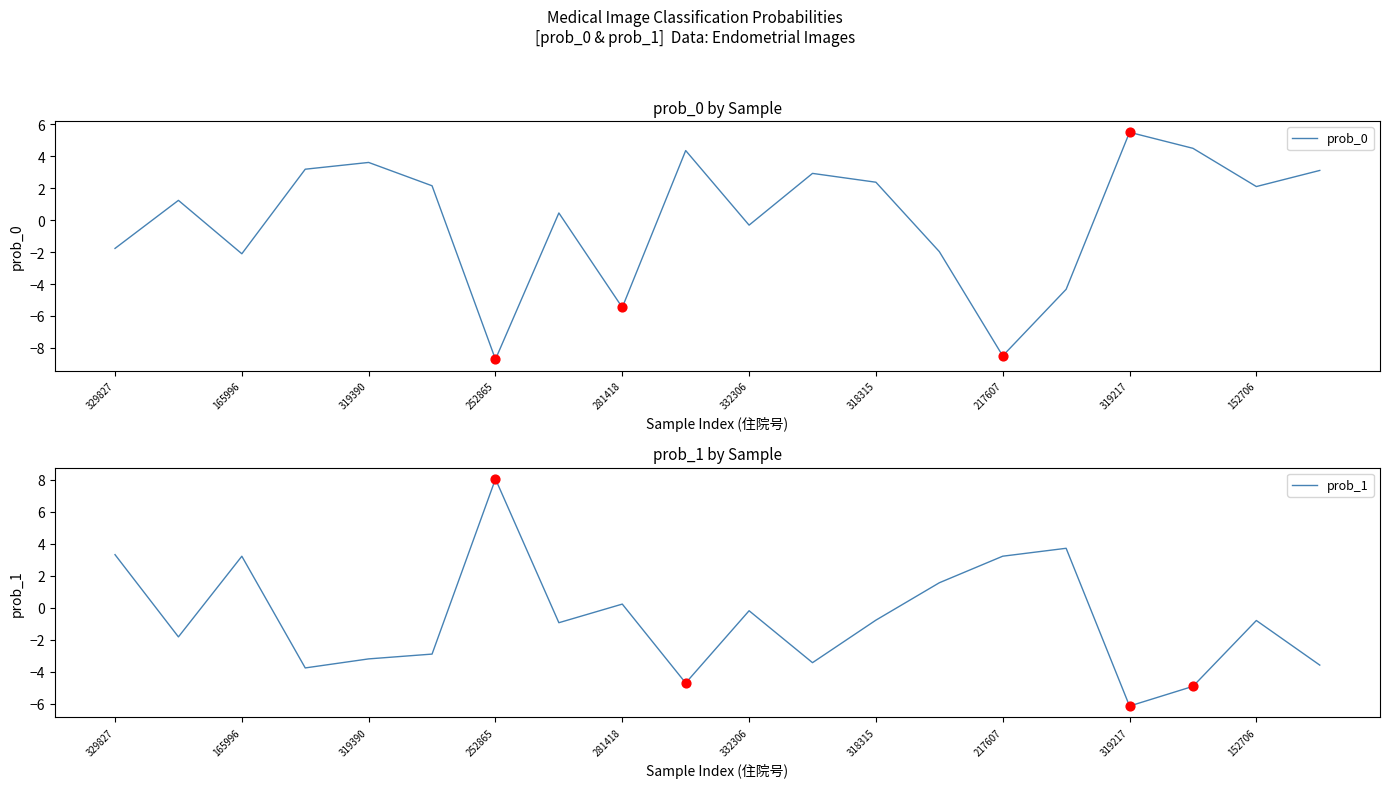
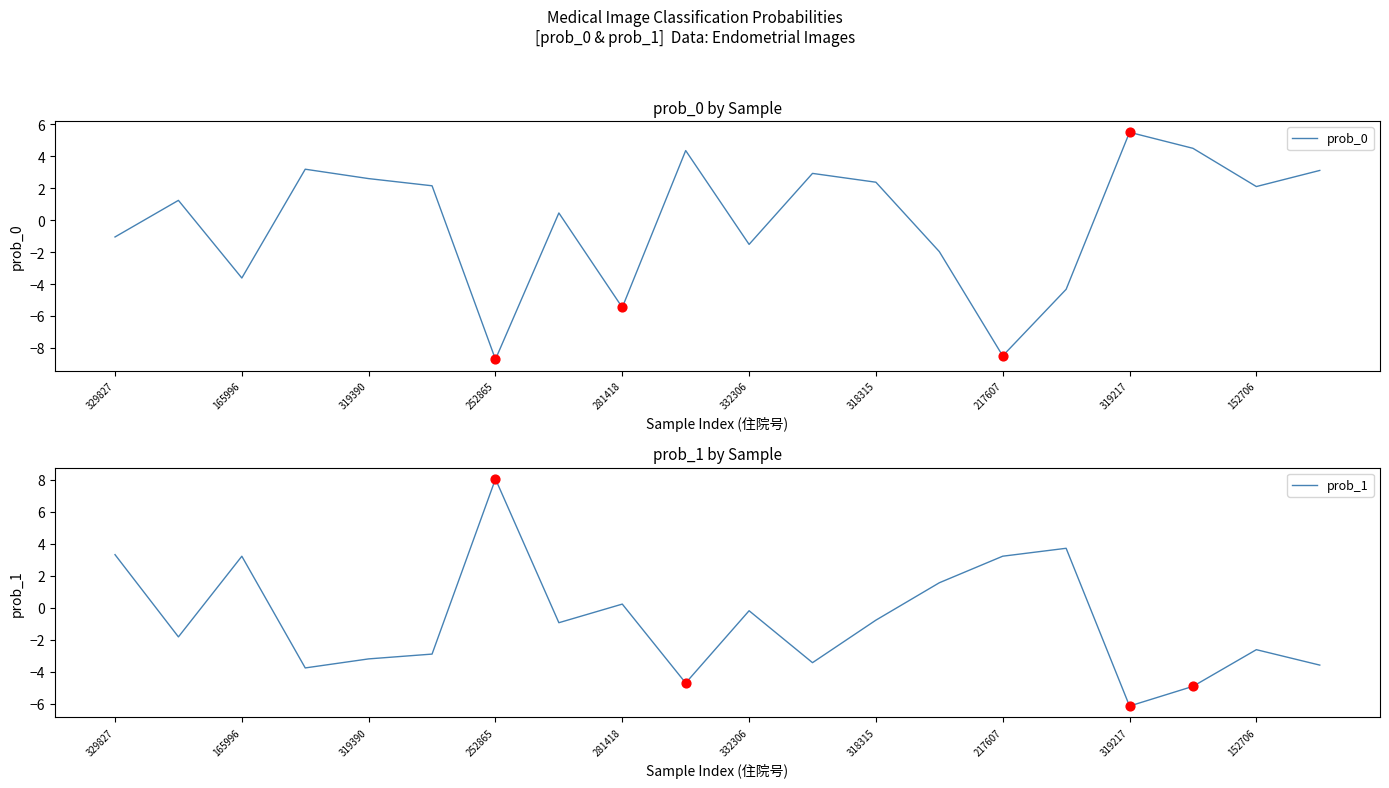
prob_0 by Sample, prob_0, 329827: -1.8 -> -1.0
prob_0 by Sample, prob_0, 165996: -2.1 -> -3.6
prob_0 by Sample, prob_0, 319390: 3.6 -> 2.6
prob_0 by Sample, prob_0, 332306: -0.3 -> -1.5
prob_1 by Sample, prob_1, 152706: -0.8 -> -2.6
